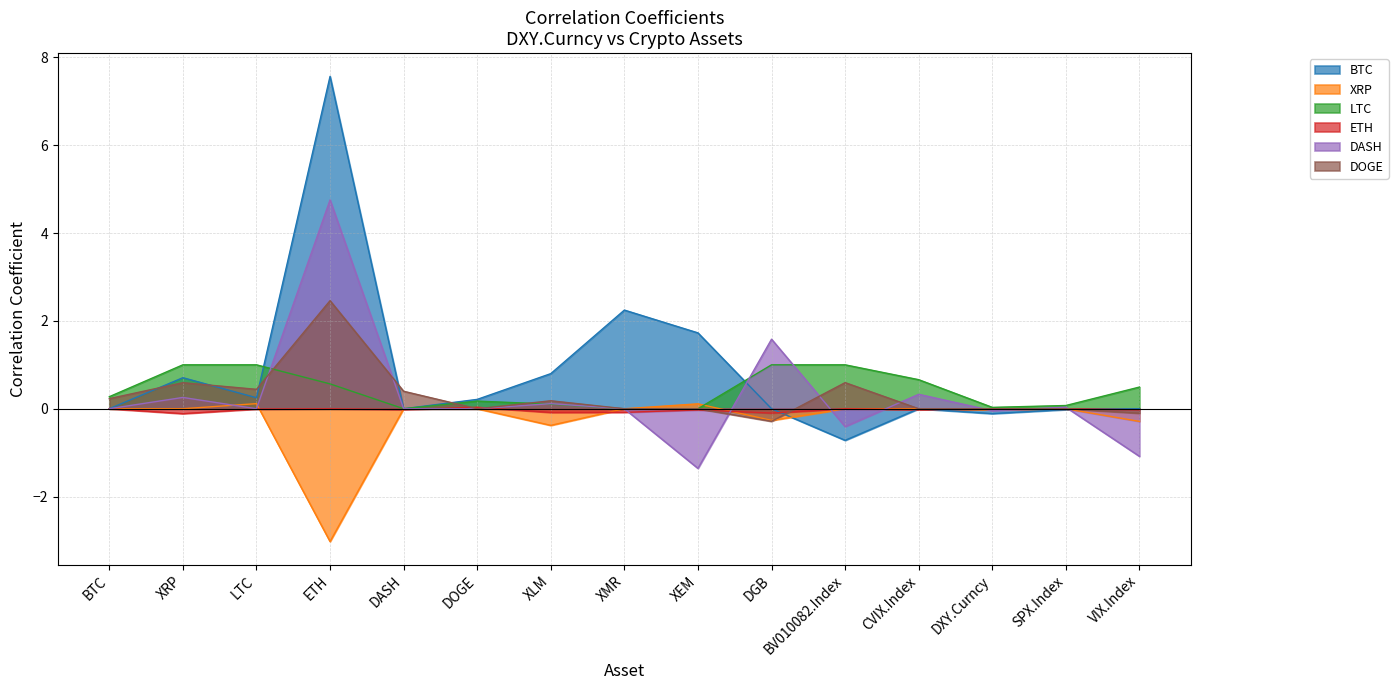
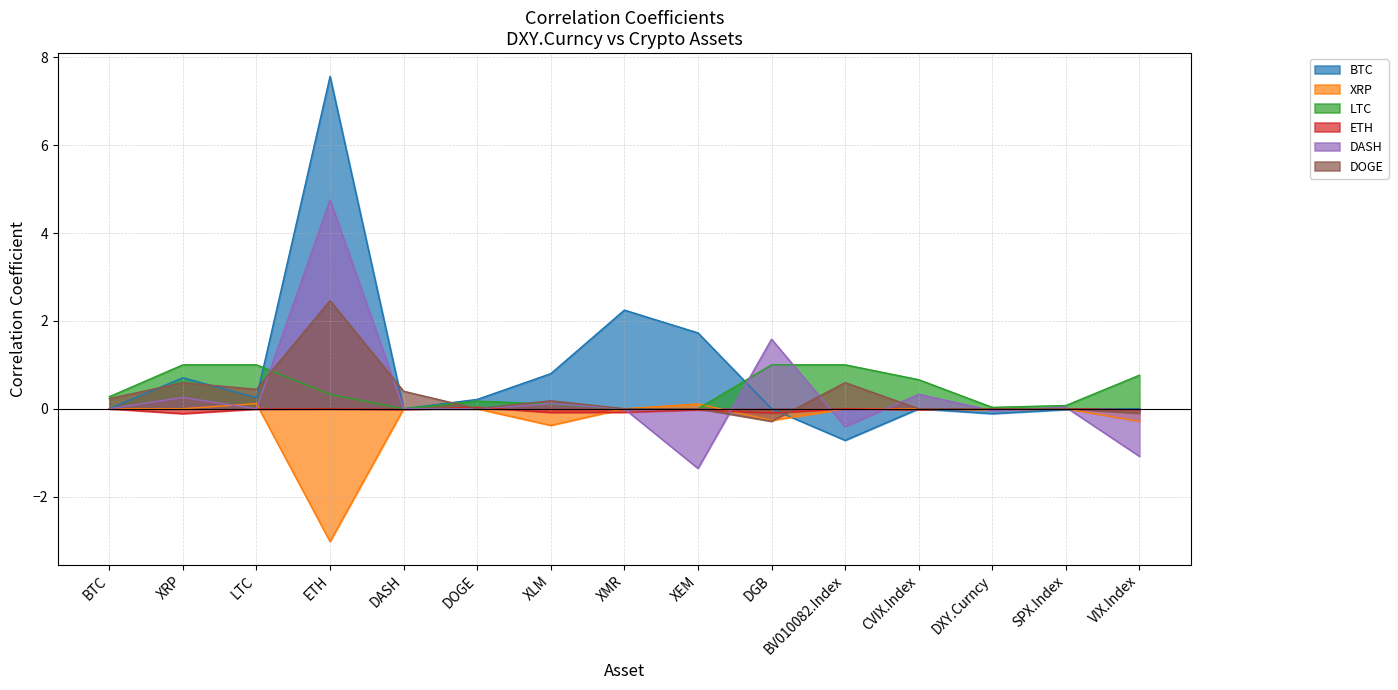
LTC, ETH: 0.6 -> 0.3
LTC, VIX.Index: 0.5 -> 0.8
